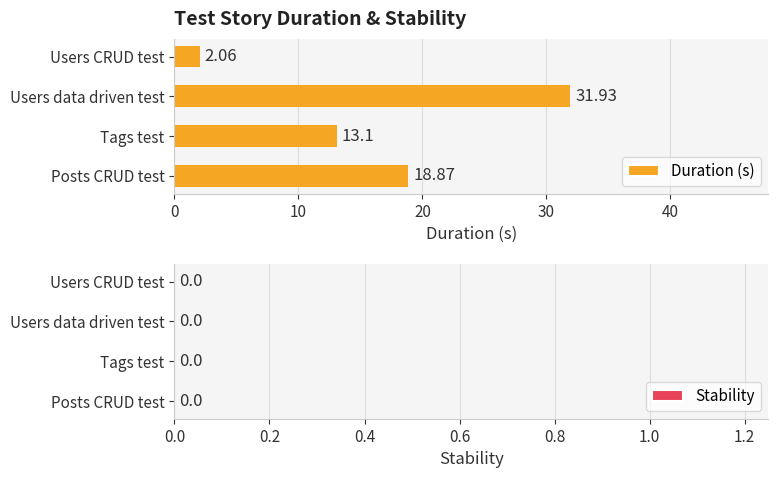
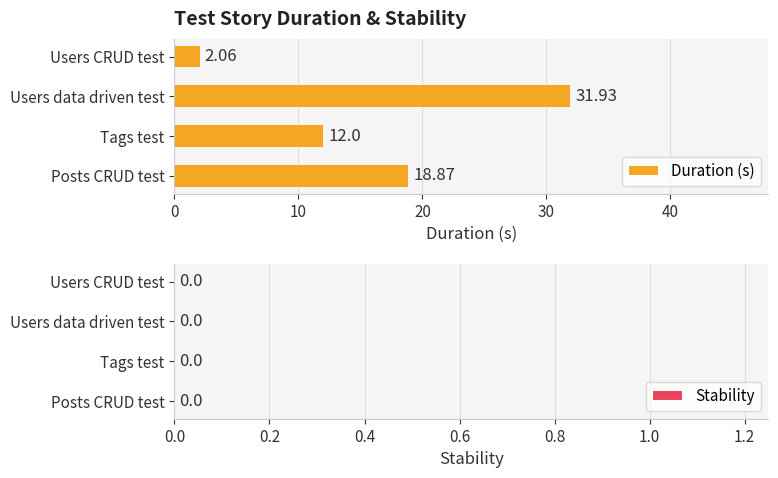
Test Story Duration & Stability, Tags test: 13.1 -> 12.0
